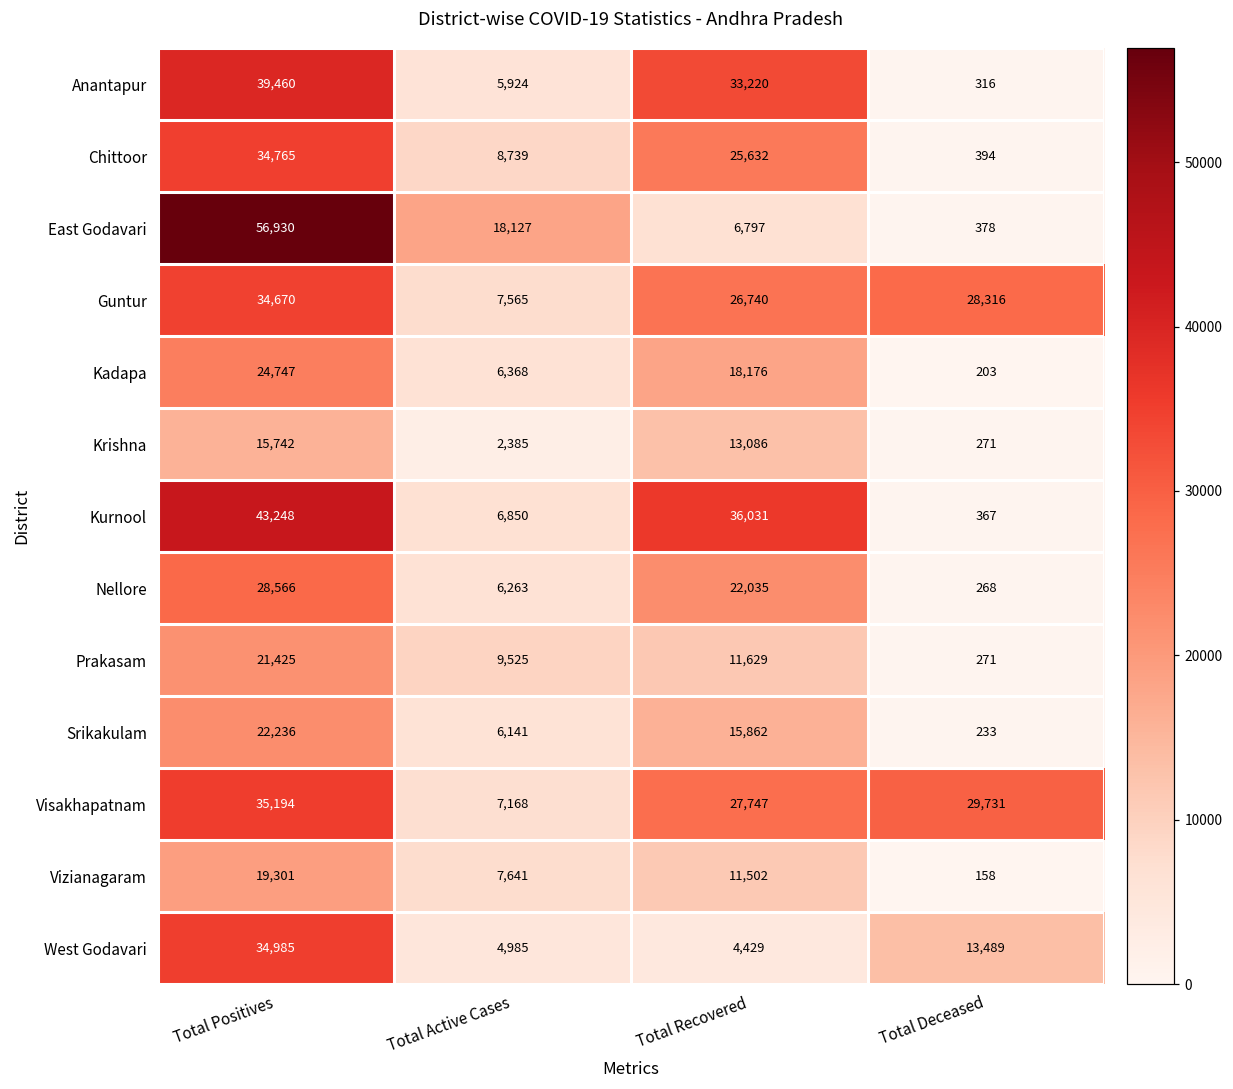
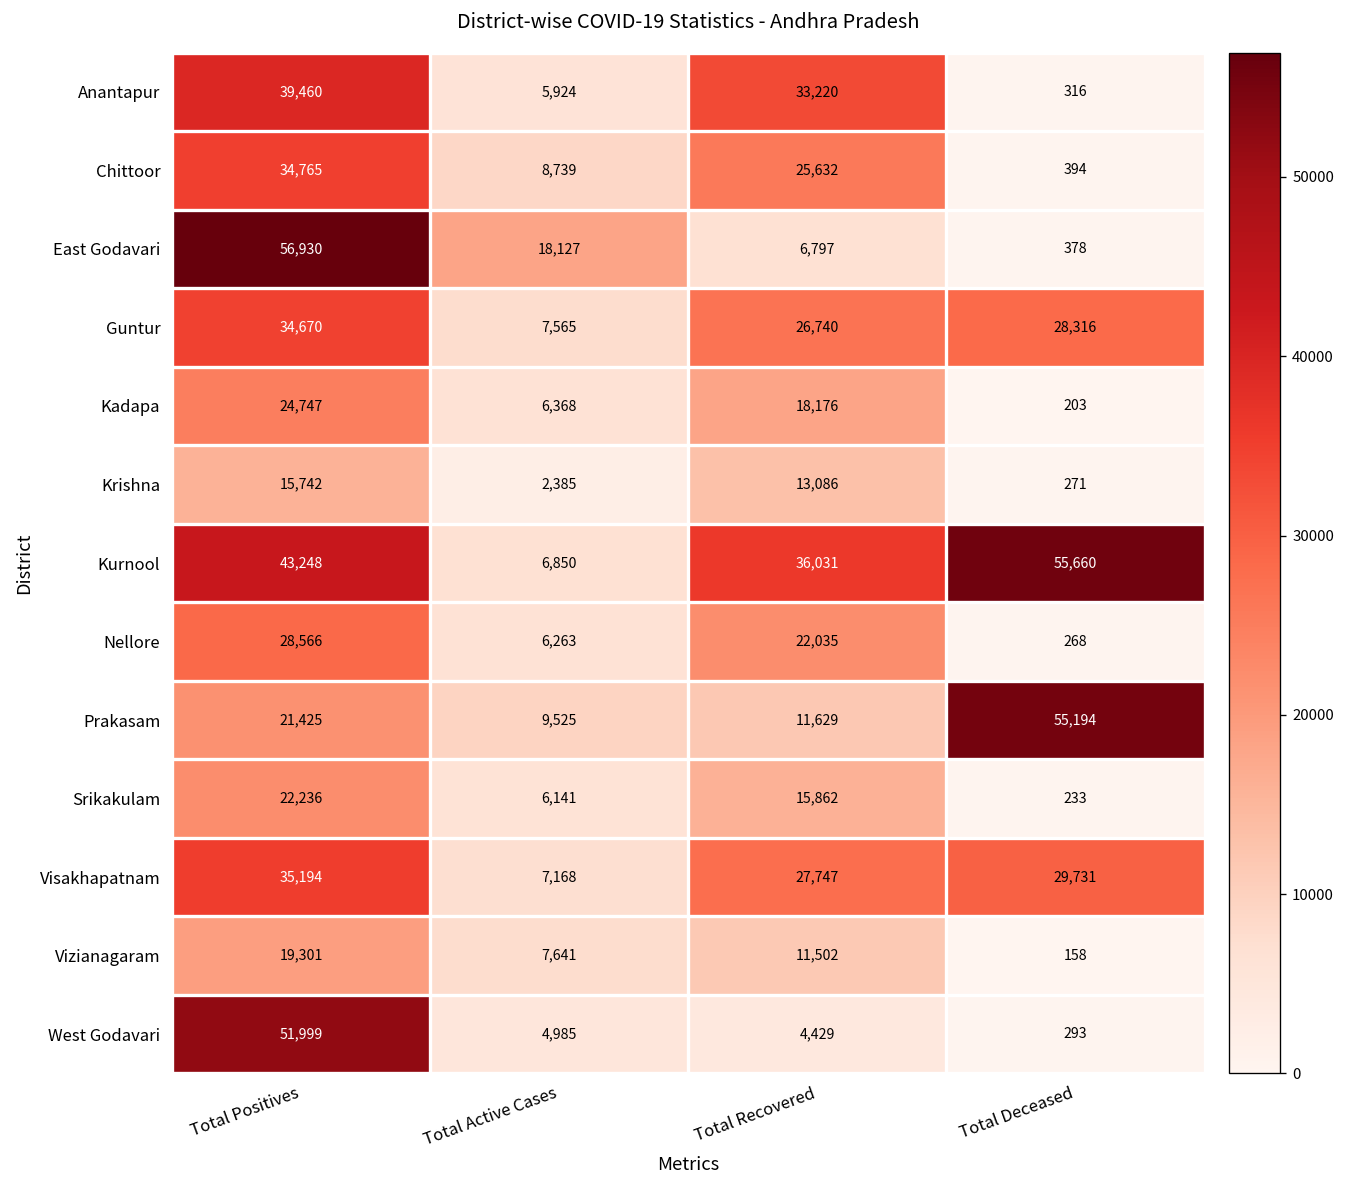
Kurnool, Total Deceased: 367 -> 55,660
Prakasam, Total Deceased: 271 -> 55,194
West Godavari, Total Positives: 34,985 -> 51,999
West Godavari, Total Deceased: 13,489 -> 293
